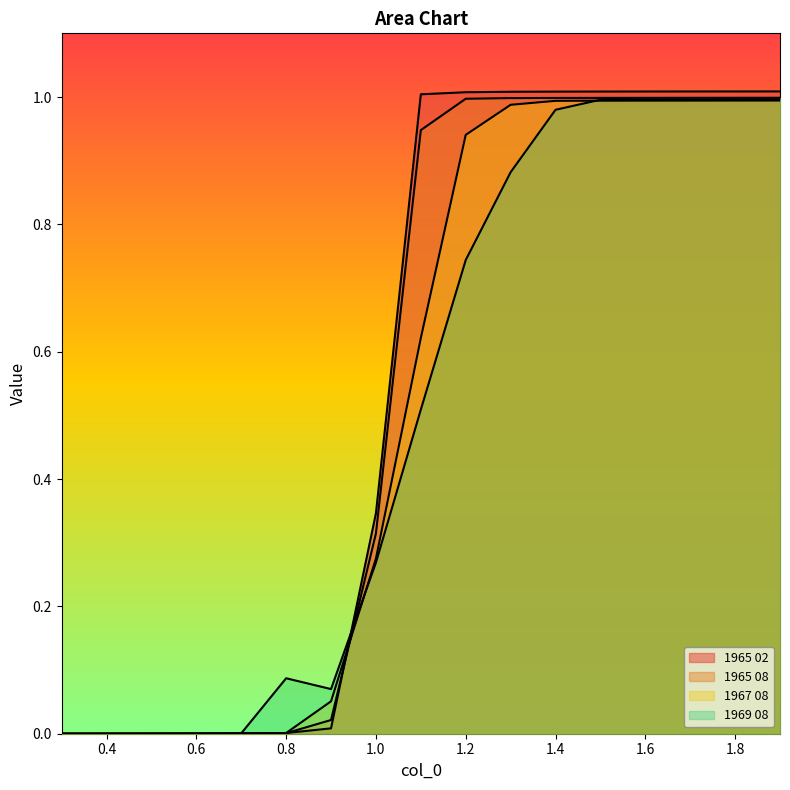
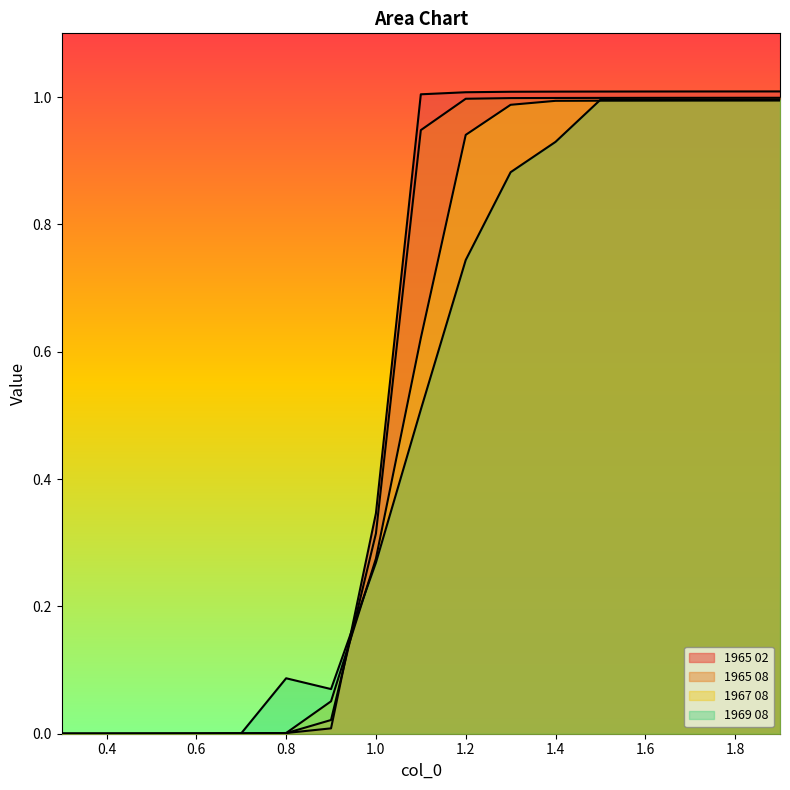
1969 08, 1.4: 0.98 -> 0.93
